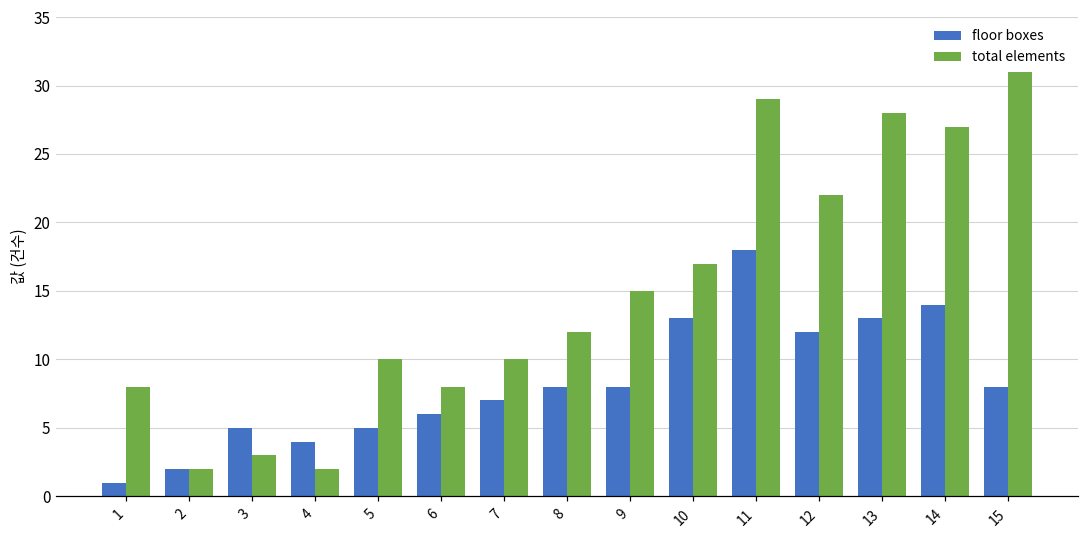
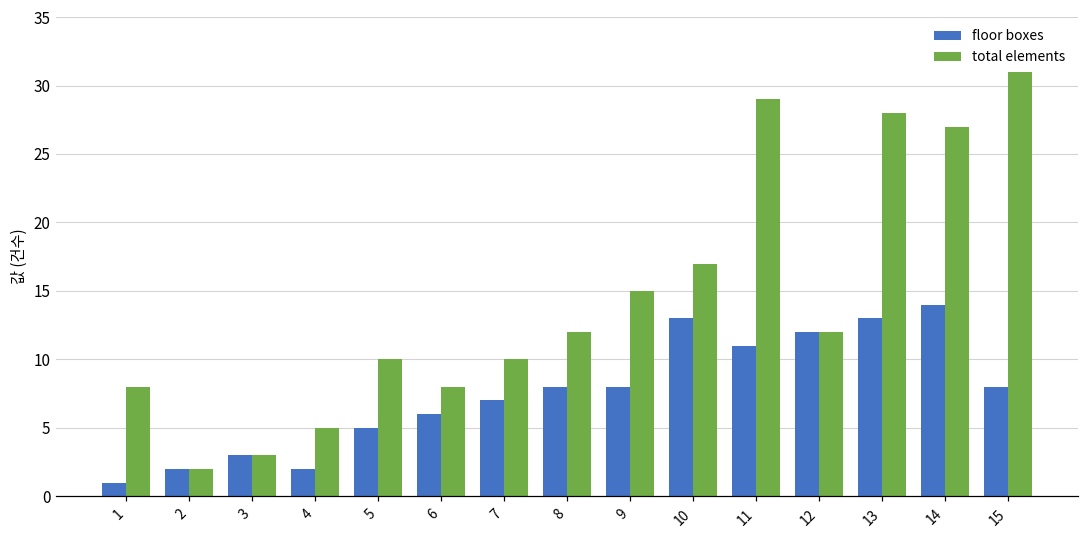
floor boxes, 3: 5 -> 3
floor boxes, 4: 4 -> 2
total elements, 4: 2 -> 5
floor boxes, 11: 18 -> 11
total elements, 12: 22 -> 12
